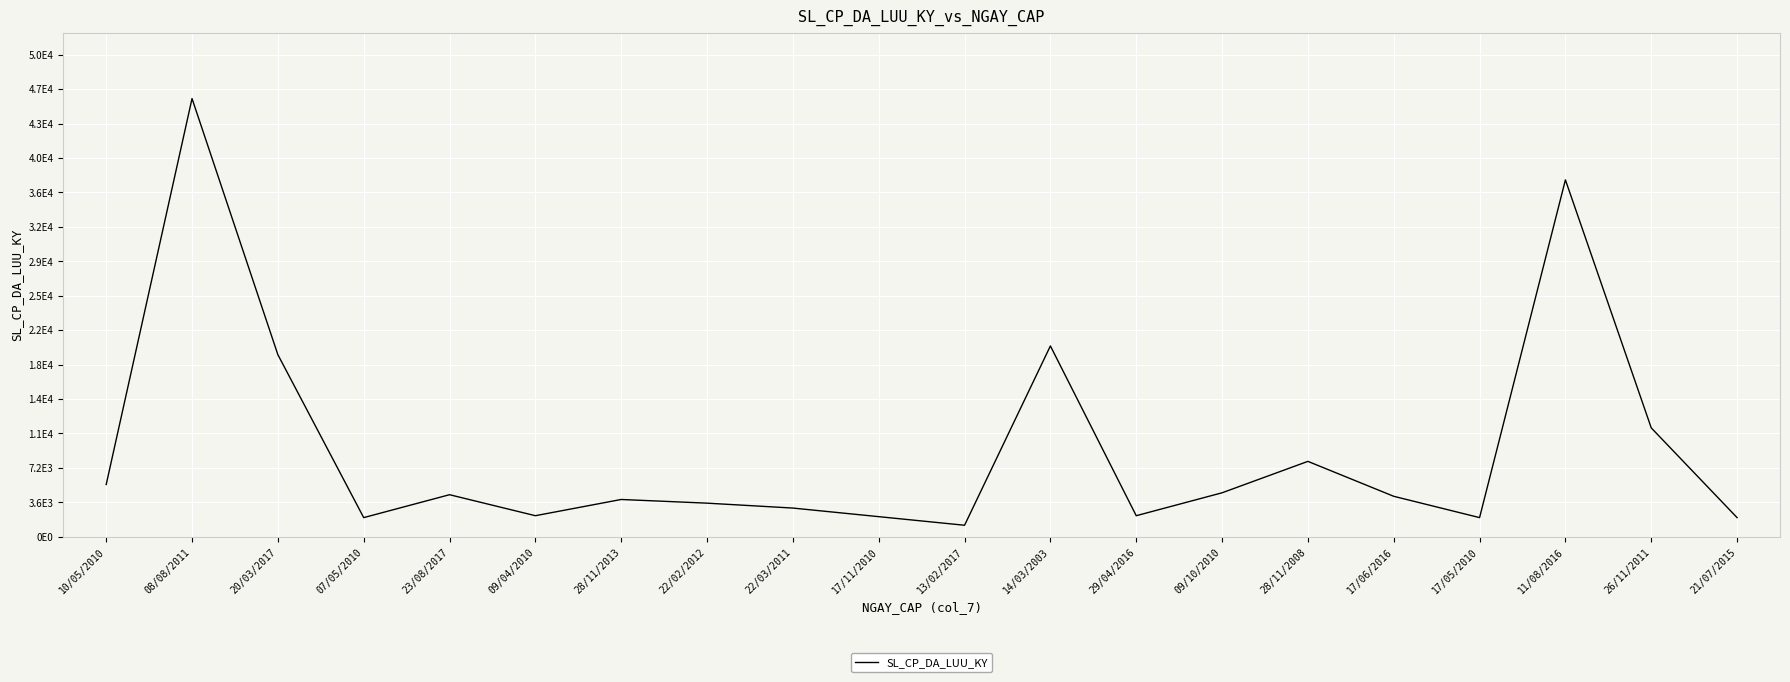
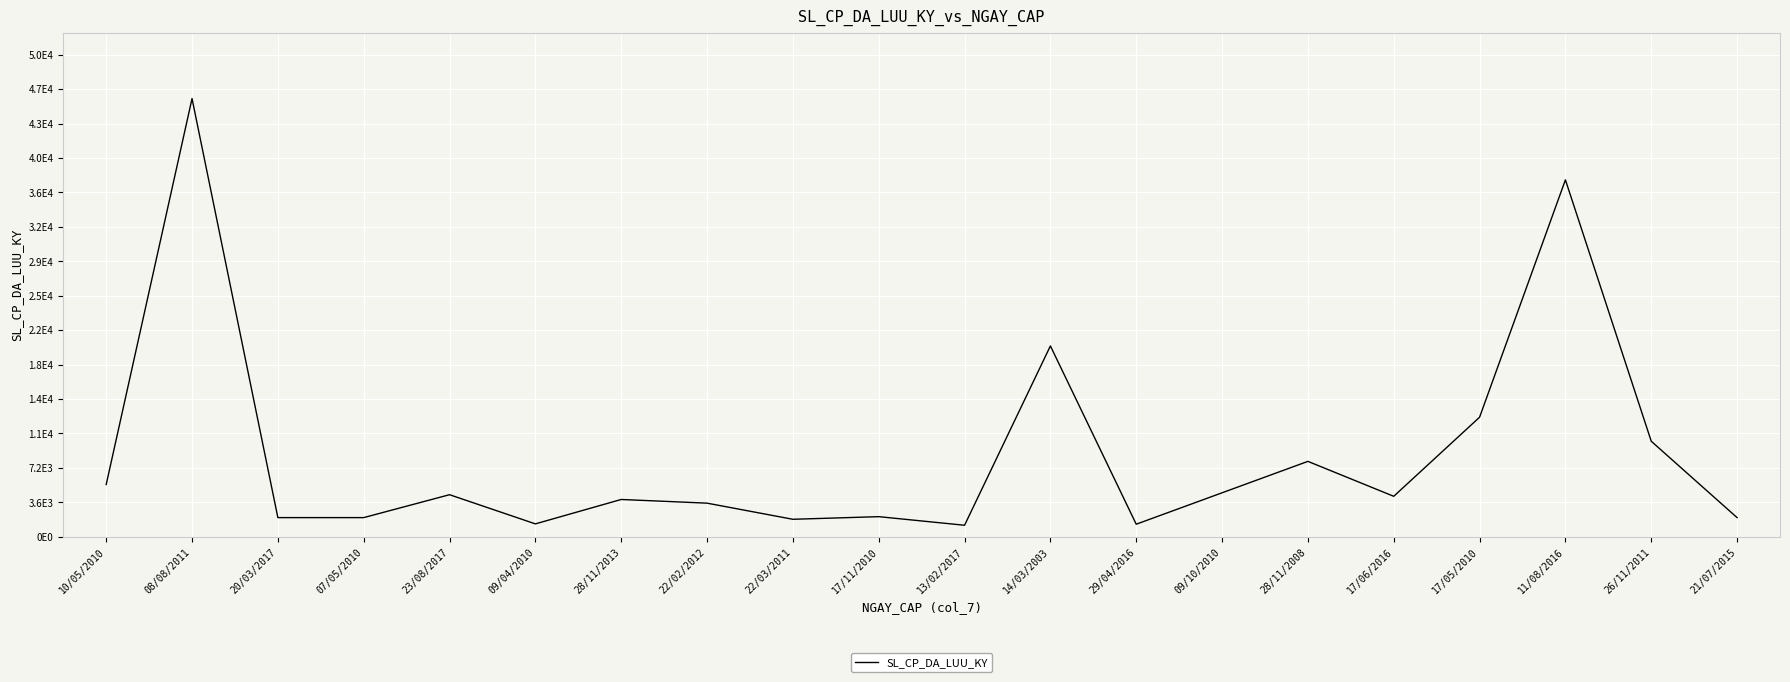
20/03/2017: 19000 -> 2000
09/04/2010: 2000 -> 1000
22/03/2011: 3000 -> 2000
29/04/2016: 2000 -> 1000
17/05/2010: 2000 -> 13000
26/11/2011: 11000 -> 10000
